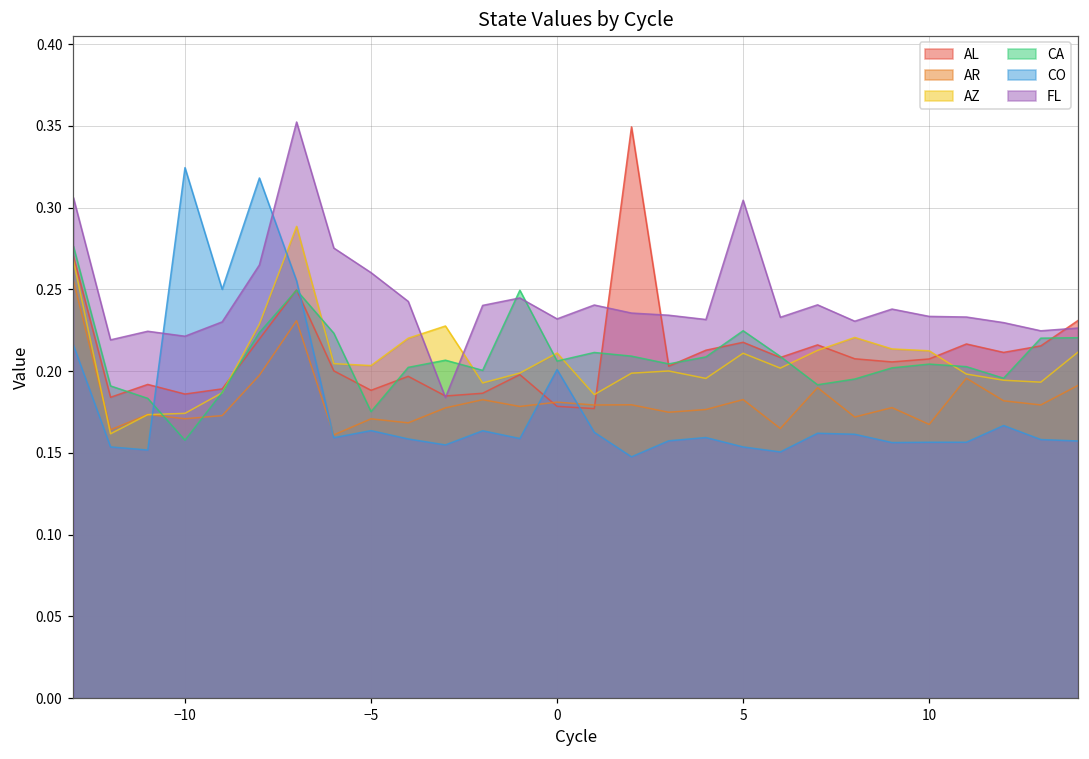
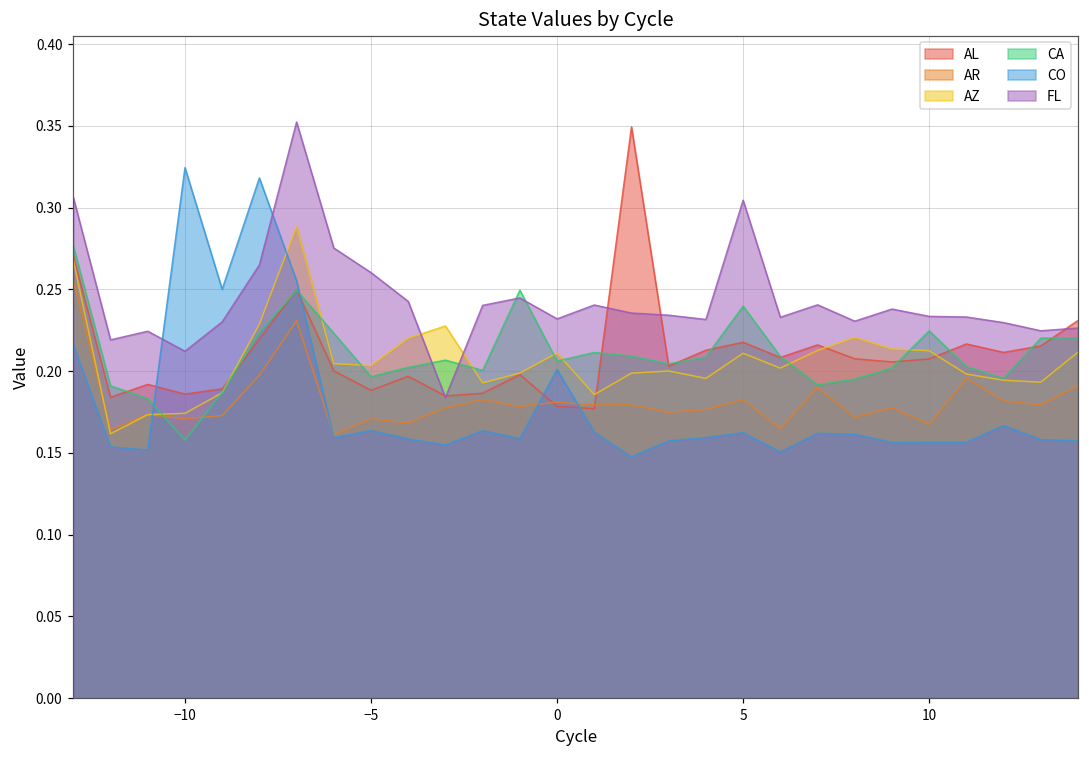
FL, −10: 0.221 -> 0.212
CA, −5: 0.175 -> 0.197
CA, 5: 0.225 -> 0.240
CO, 5: 0.154 -> 0.162
CA, 10: 0.204 -> 0.225
